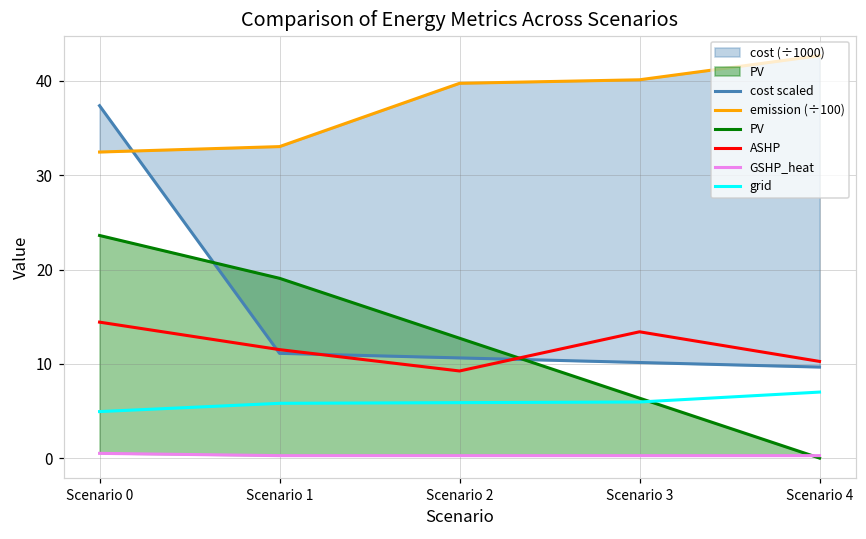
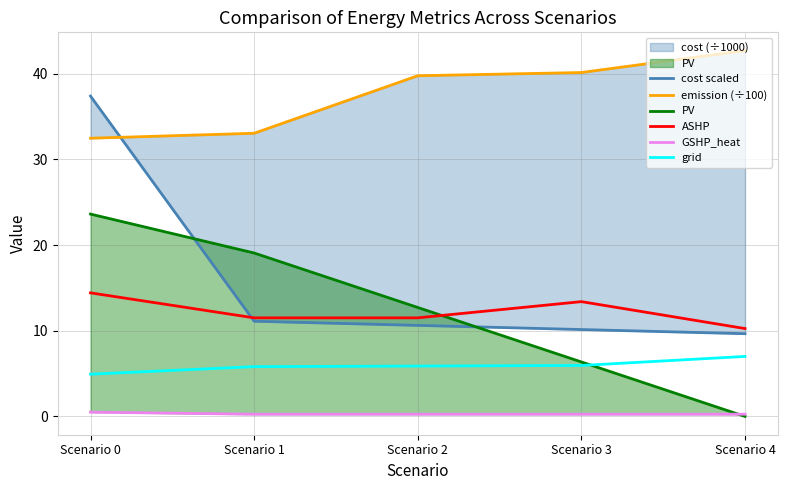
ASHP, Scenario 2: 9 -> 12
